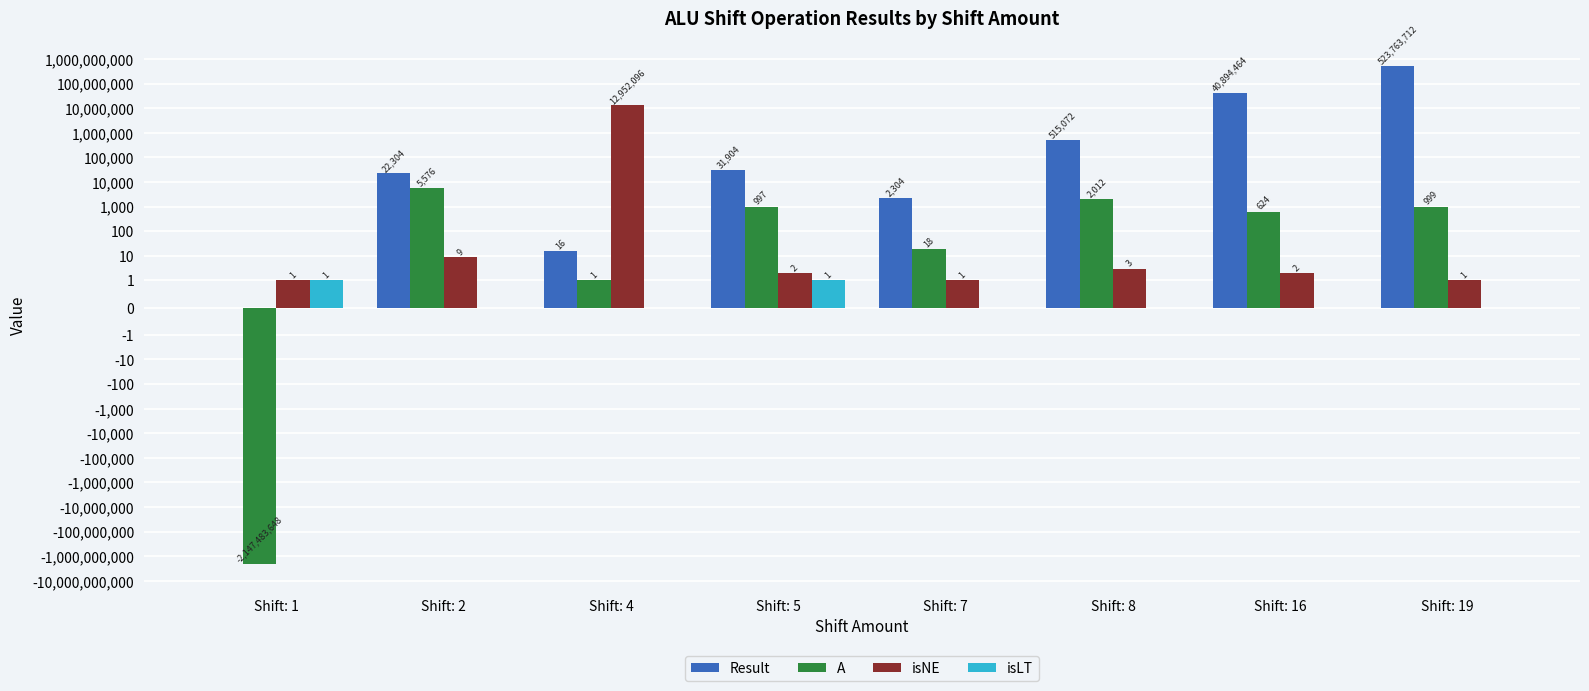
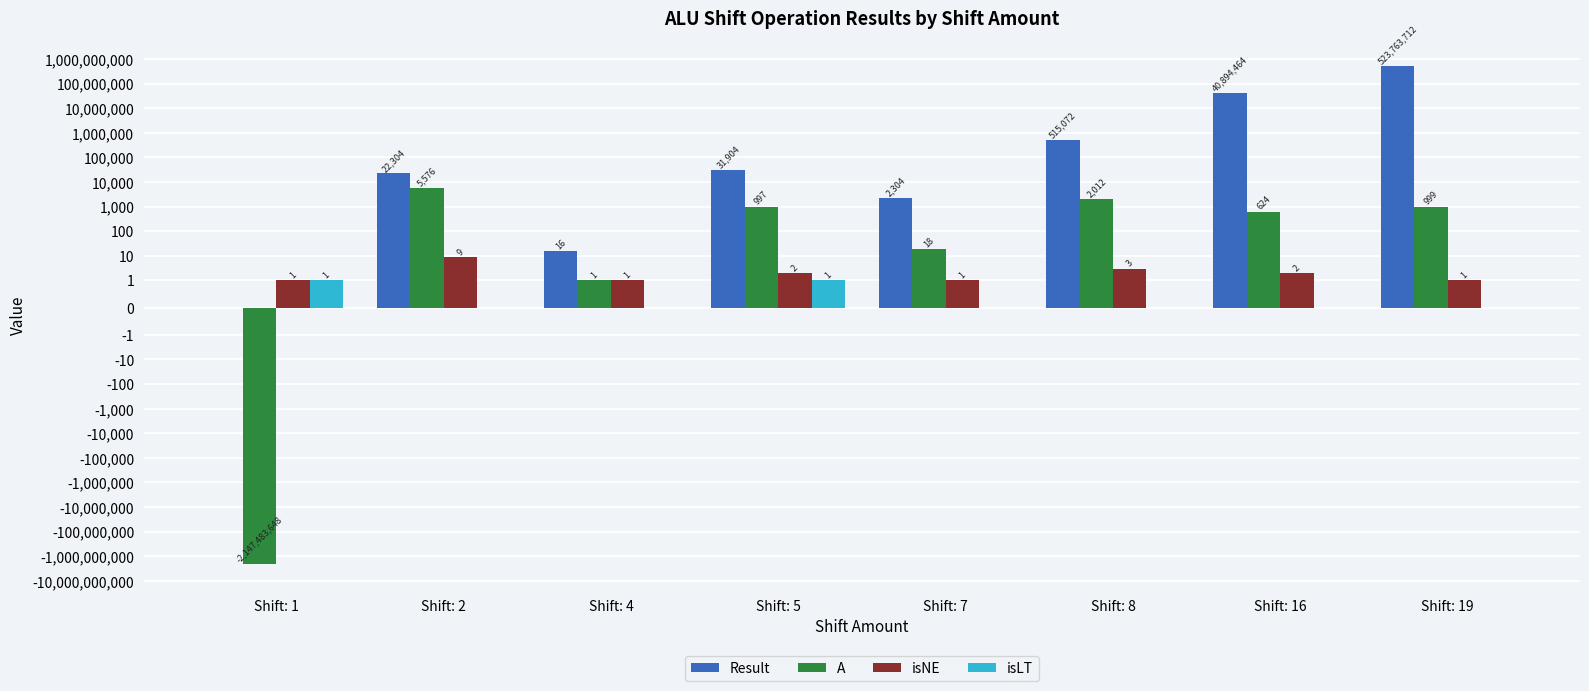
isNE, Shift: 4: 12,952,096 -> 1
